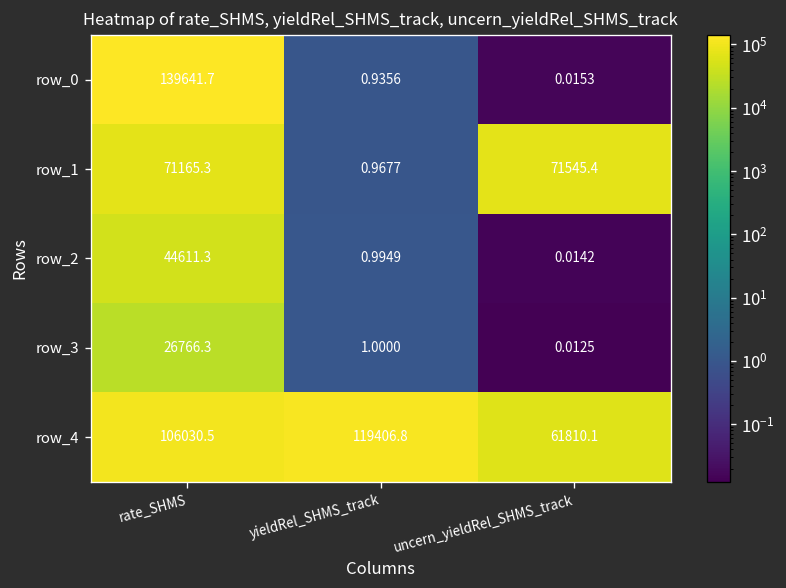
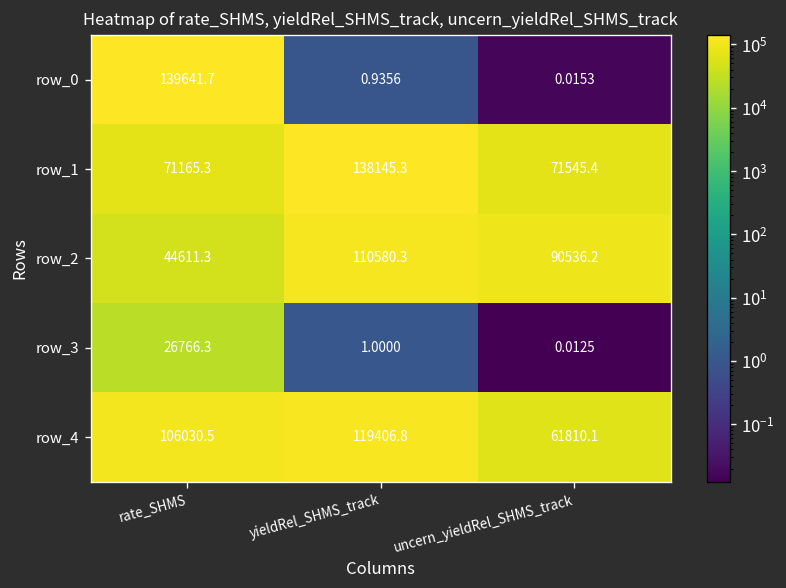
row_1, yieldRel_SHMS_track: 0.9677 -> 138145.3
row_2, yieldRel_SHMS_track: 0.9949 -> 110580.3
row_2, uncern_yieldRel_SHMS_track: 0.0142 -> 90536.2
